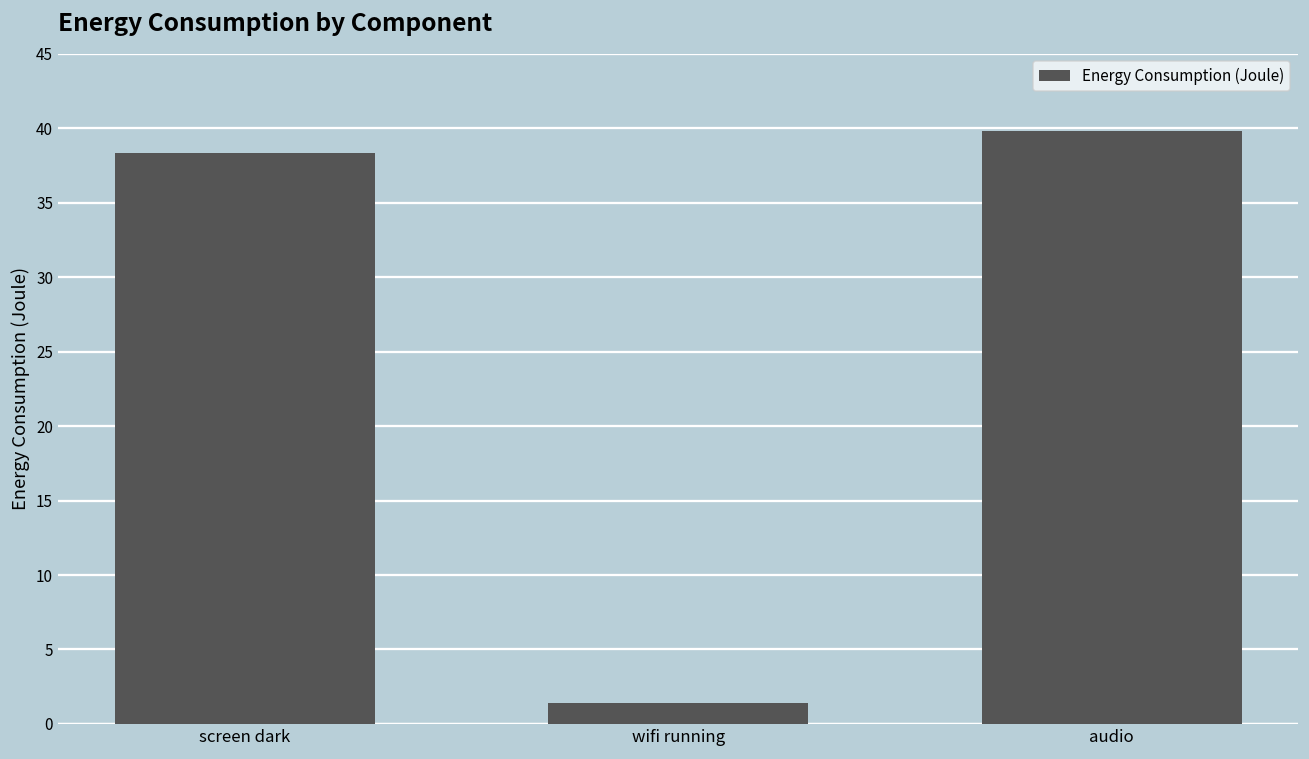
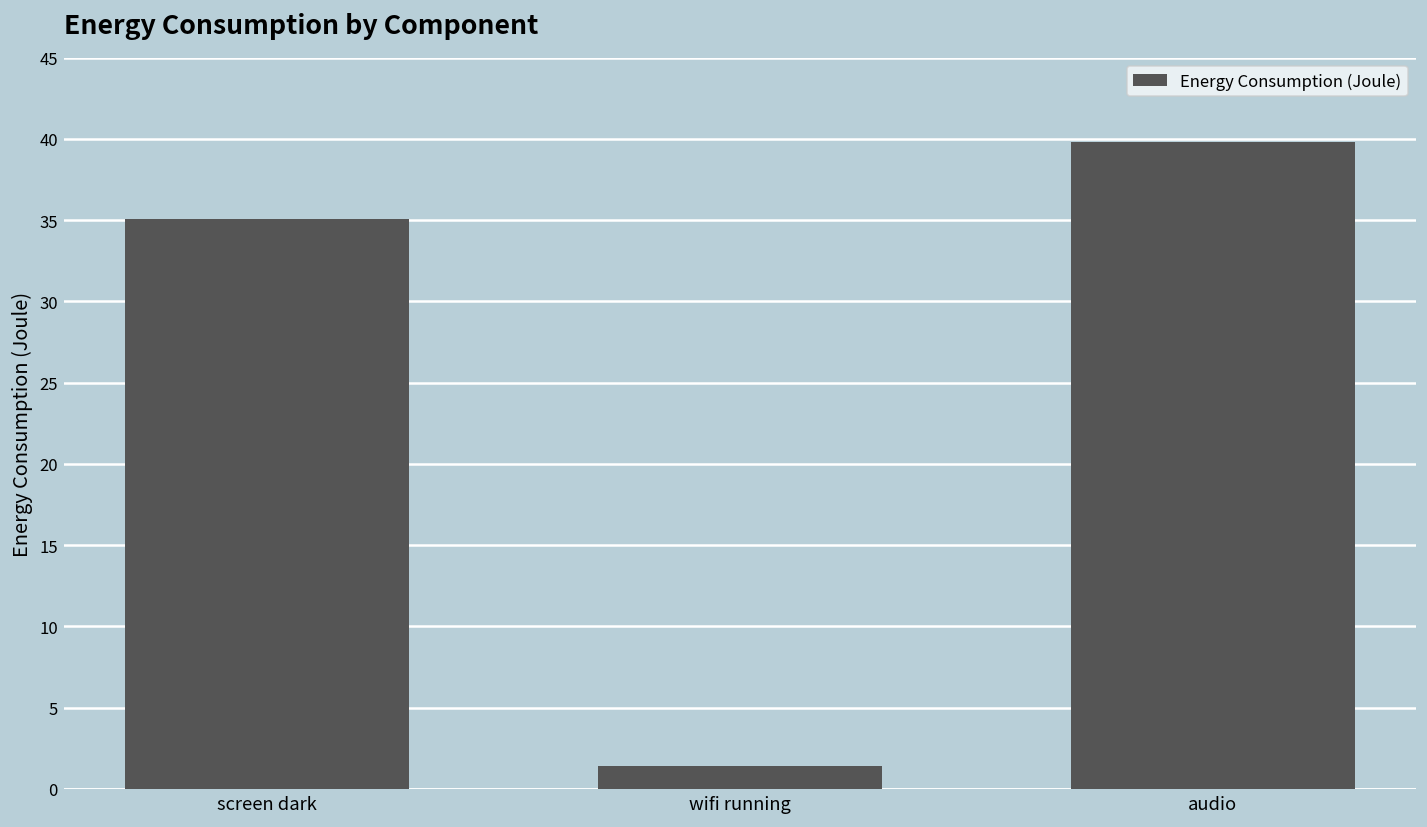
screen dark: 38.4 -> 35.0
